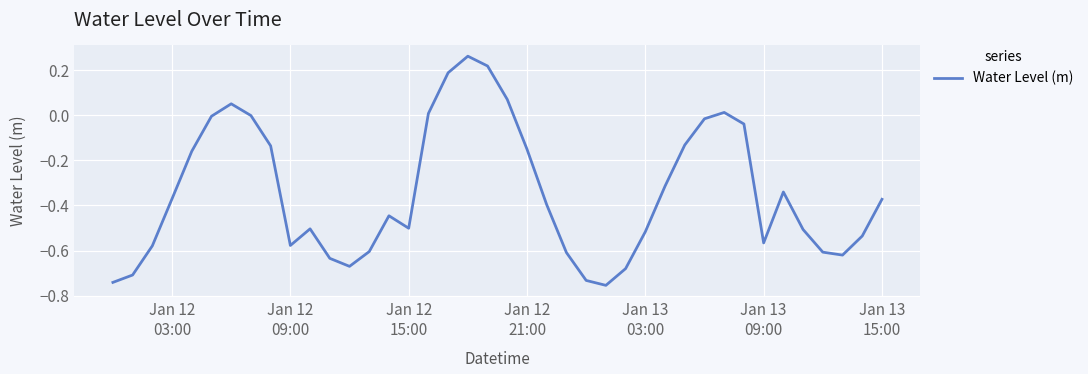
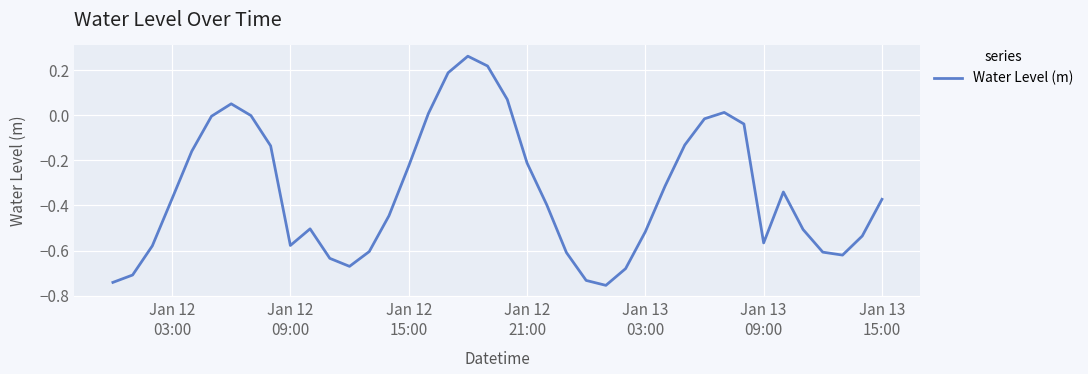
Jan 12 15:00: -0.50 -> -0.23
Jan 12 21:00: -0.15 -> -0.21
